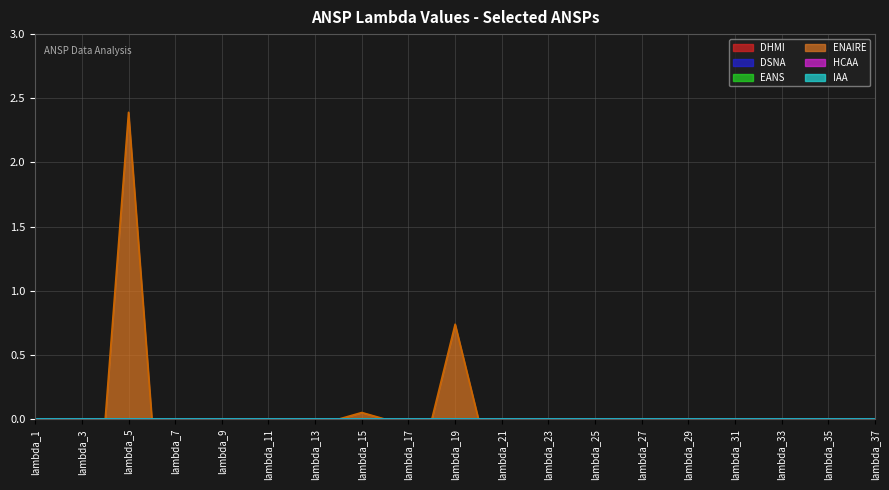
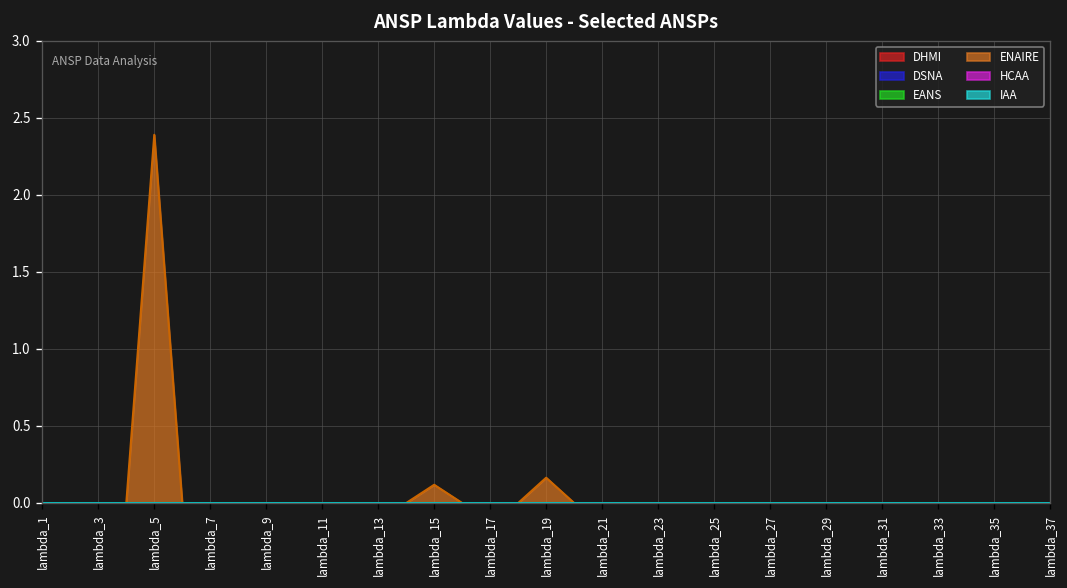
ENAIRE, lambda_15: 0.05 -> 0.12
ENAIRE, lambda_19: 0.74 -> 0.16
